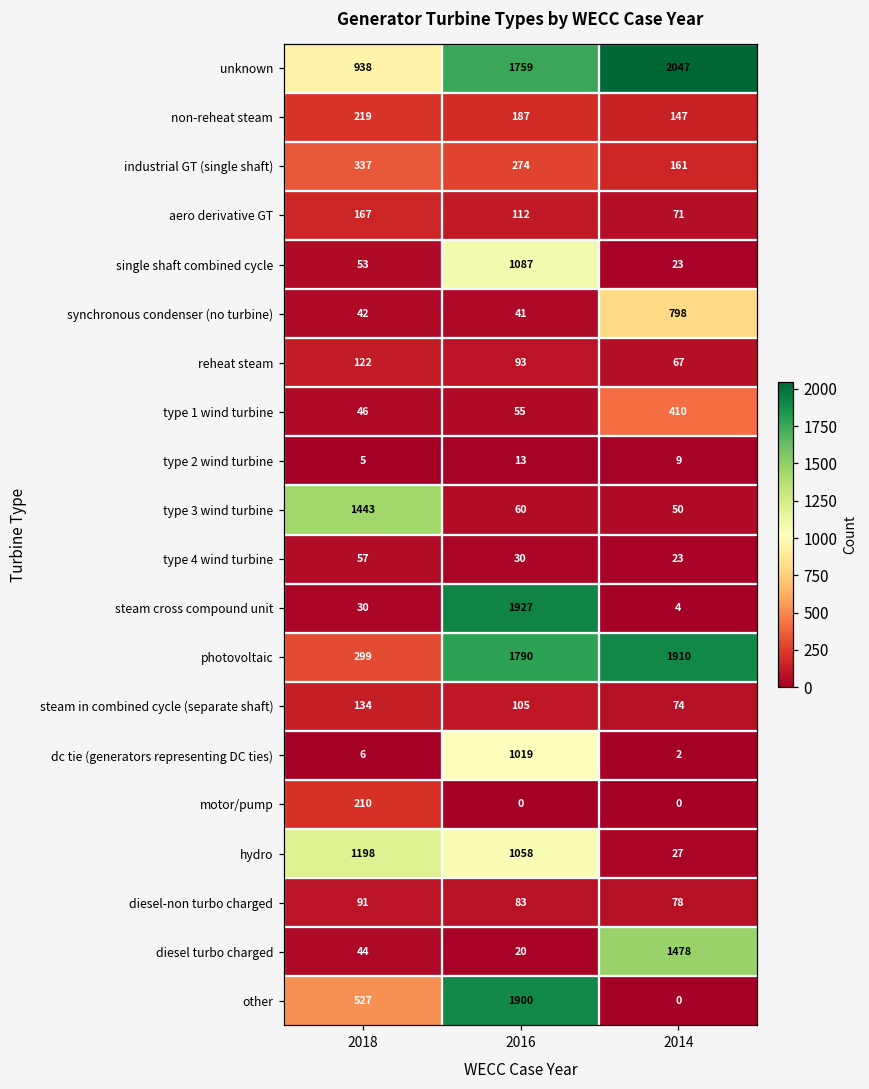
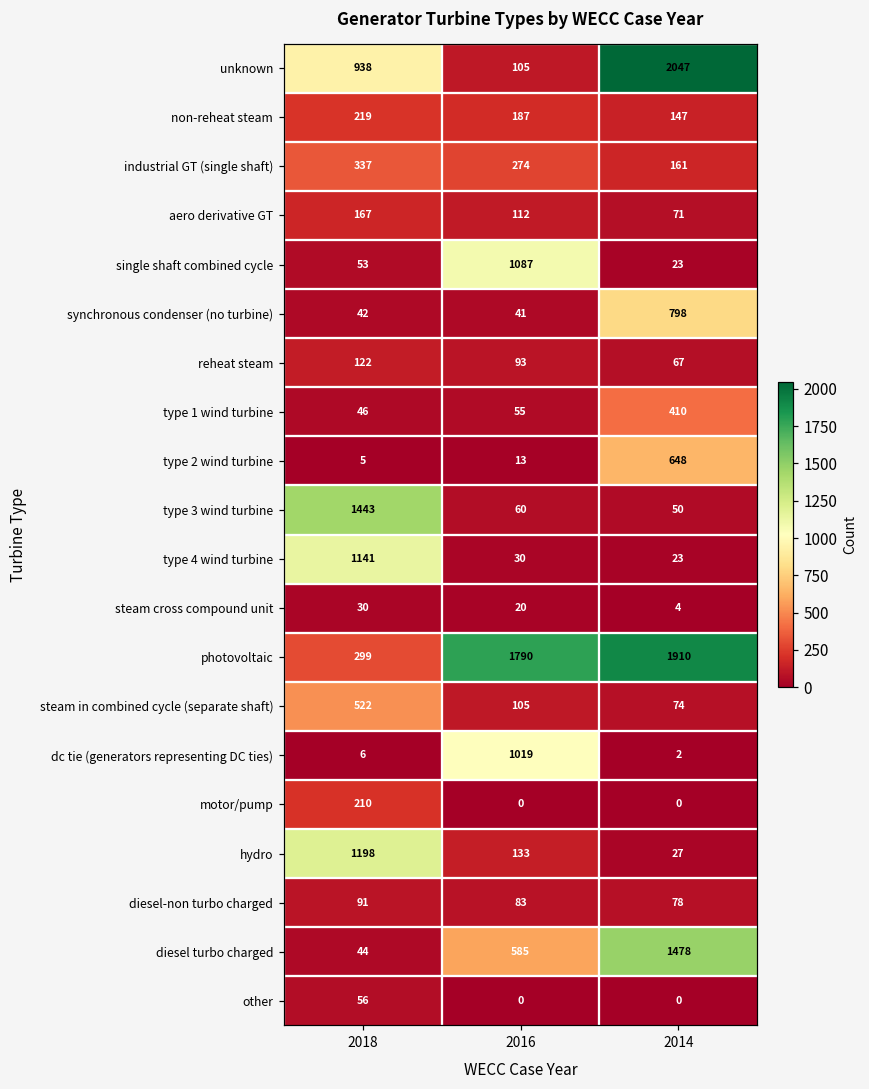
unknown, 2016: 1759 -> 105
type 2 wind turbine, 2014: 9 -> 648
type 4 wind turbine, 2018: 57 -> 1141
steam cross compound unit, 2016: 1927 -> 20
steam in combined cycle (separate shaft), 2018: 134 -> 522
hydro, 2016: 1058 -> 133
diesel turbo charged, 2016: 20 -> 585
other, 2018: 527 -> 56
other, 2016: 1900 -> 0
